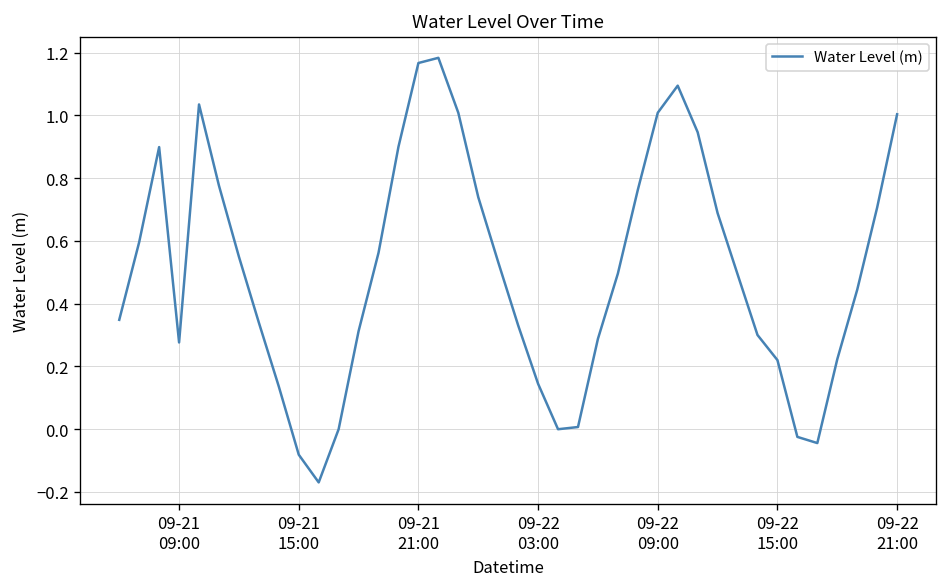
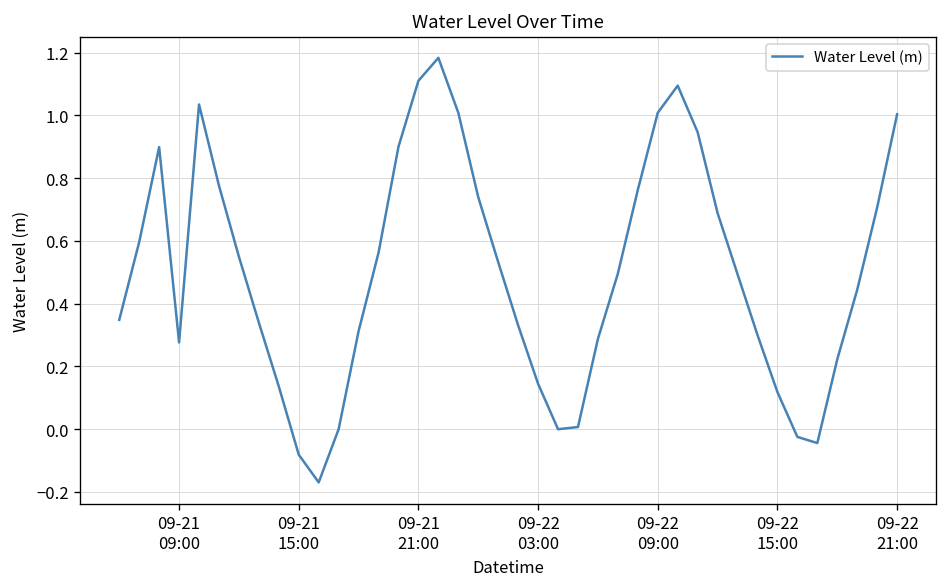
09-21 21:00: 1.17 -> 1.11
09-22 15:00: 0.22 -> 0.12
